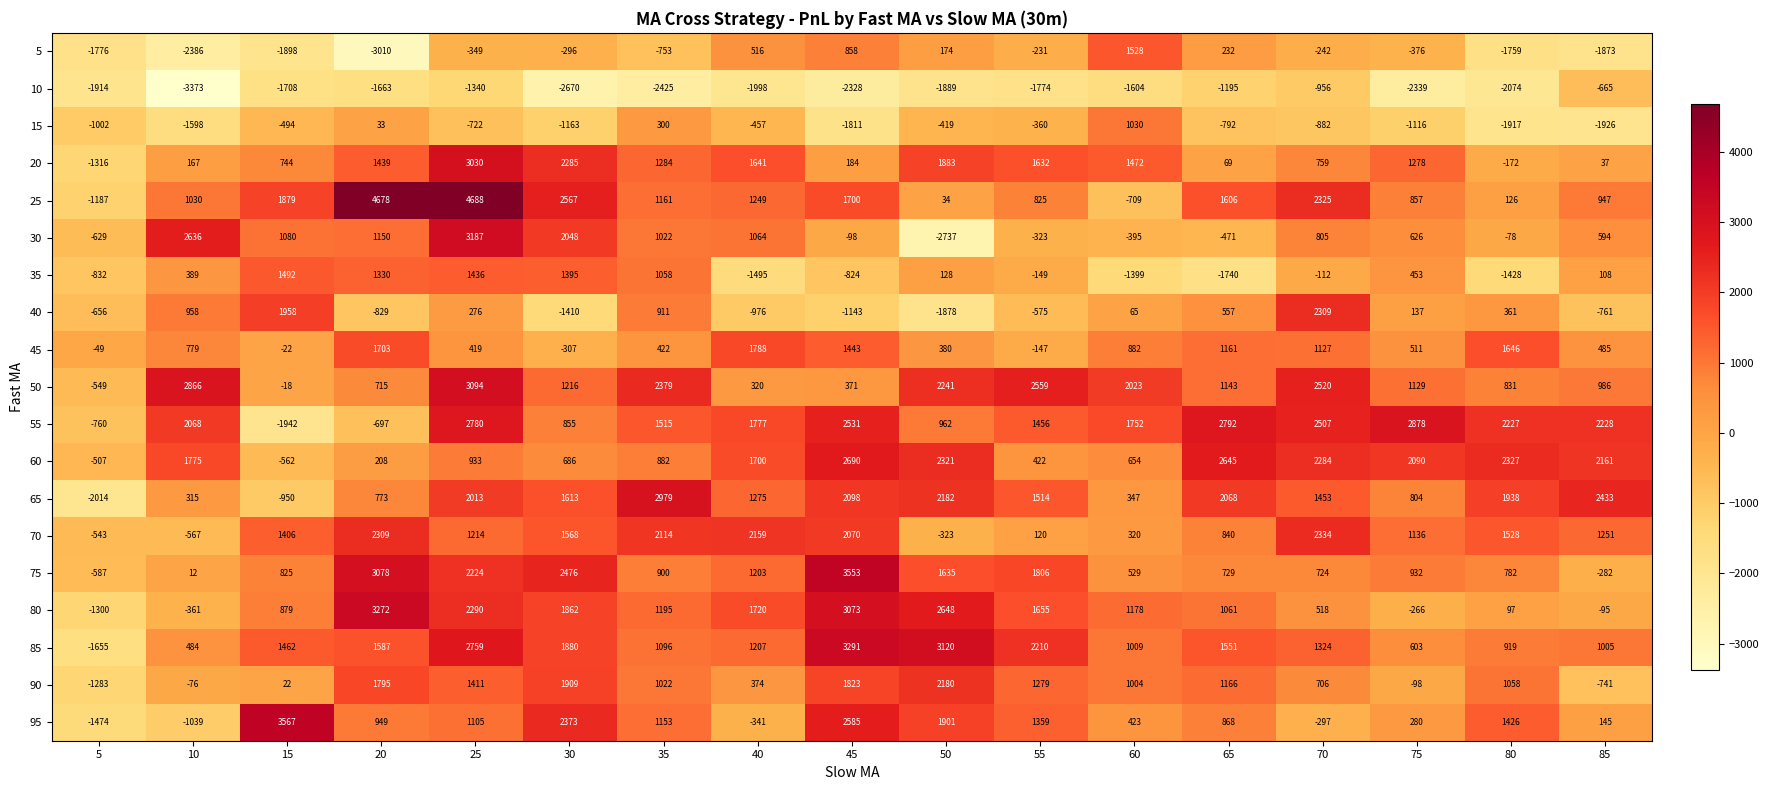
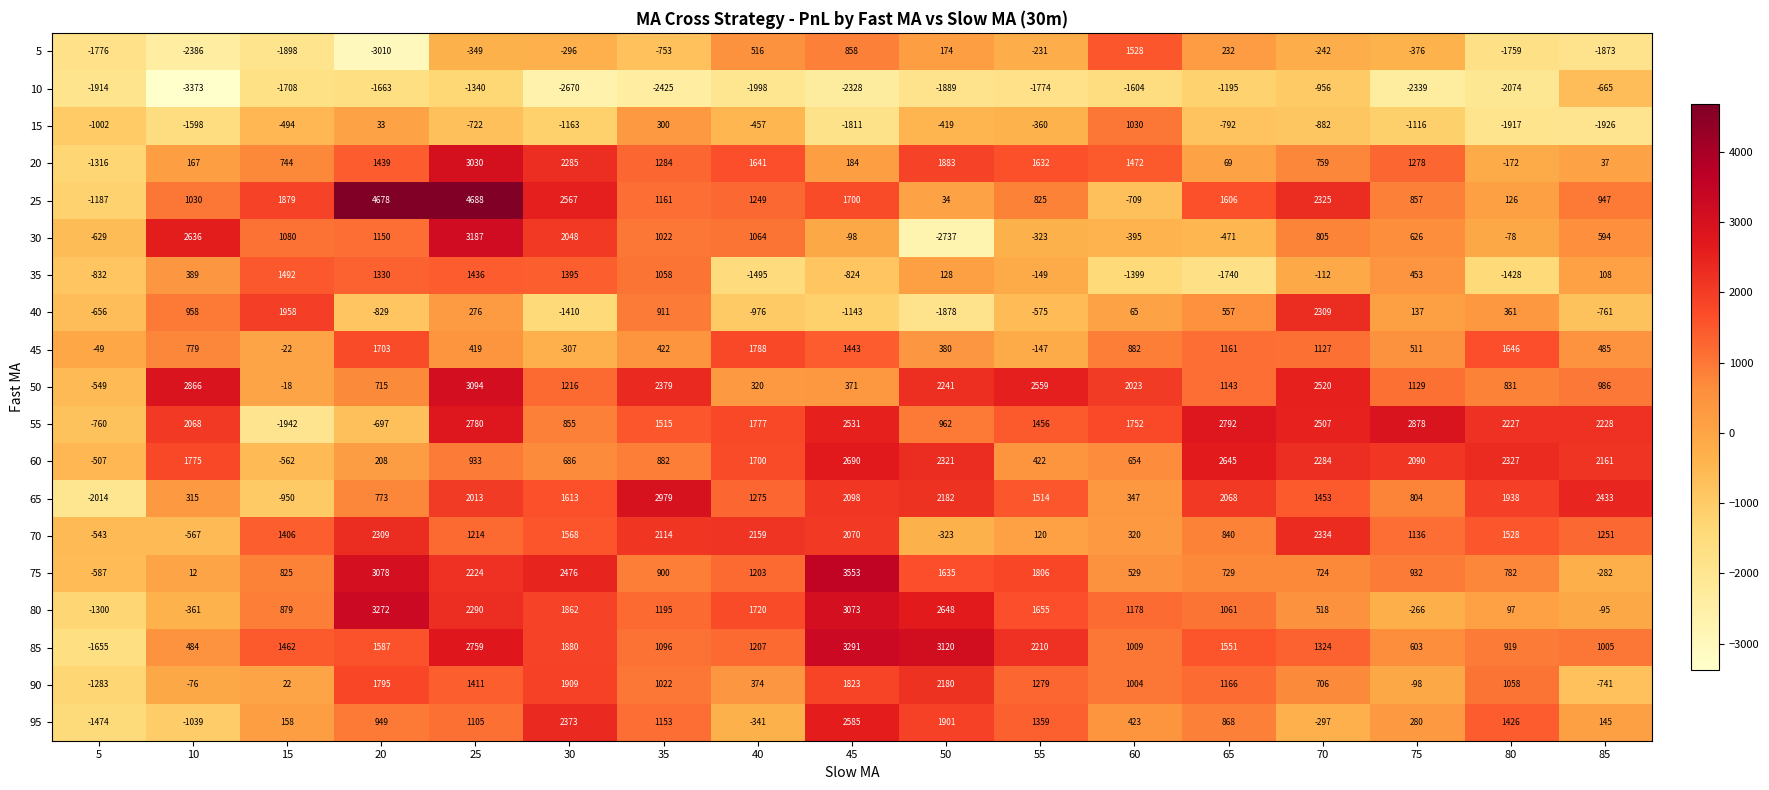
95, 15: 3567 -> 158
